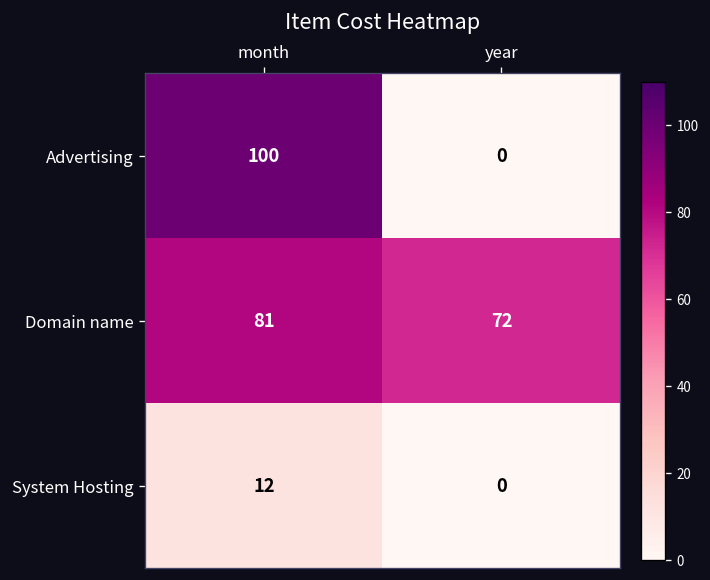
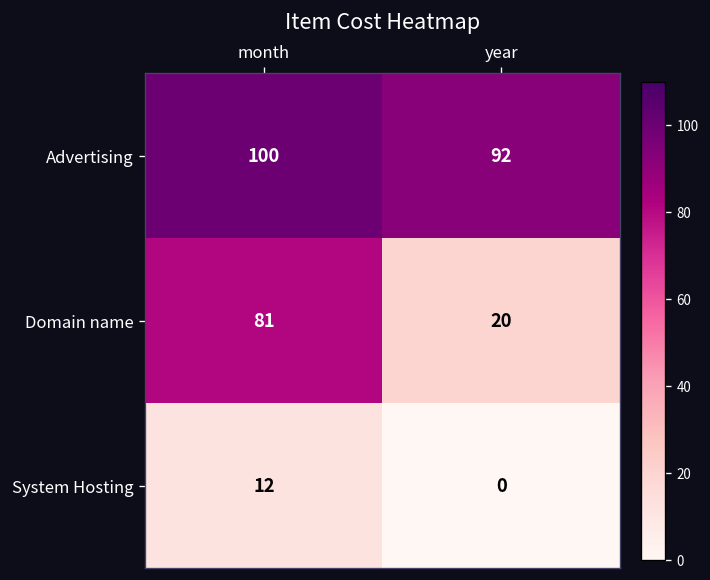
Advertising, year: 0 -> 92
Domain name, year: 72 -> 20
